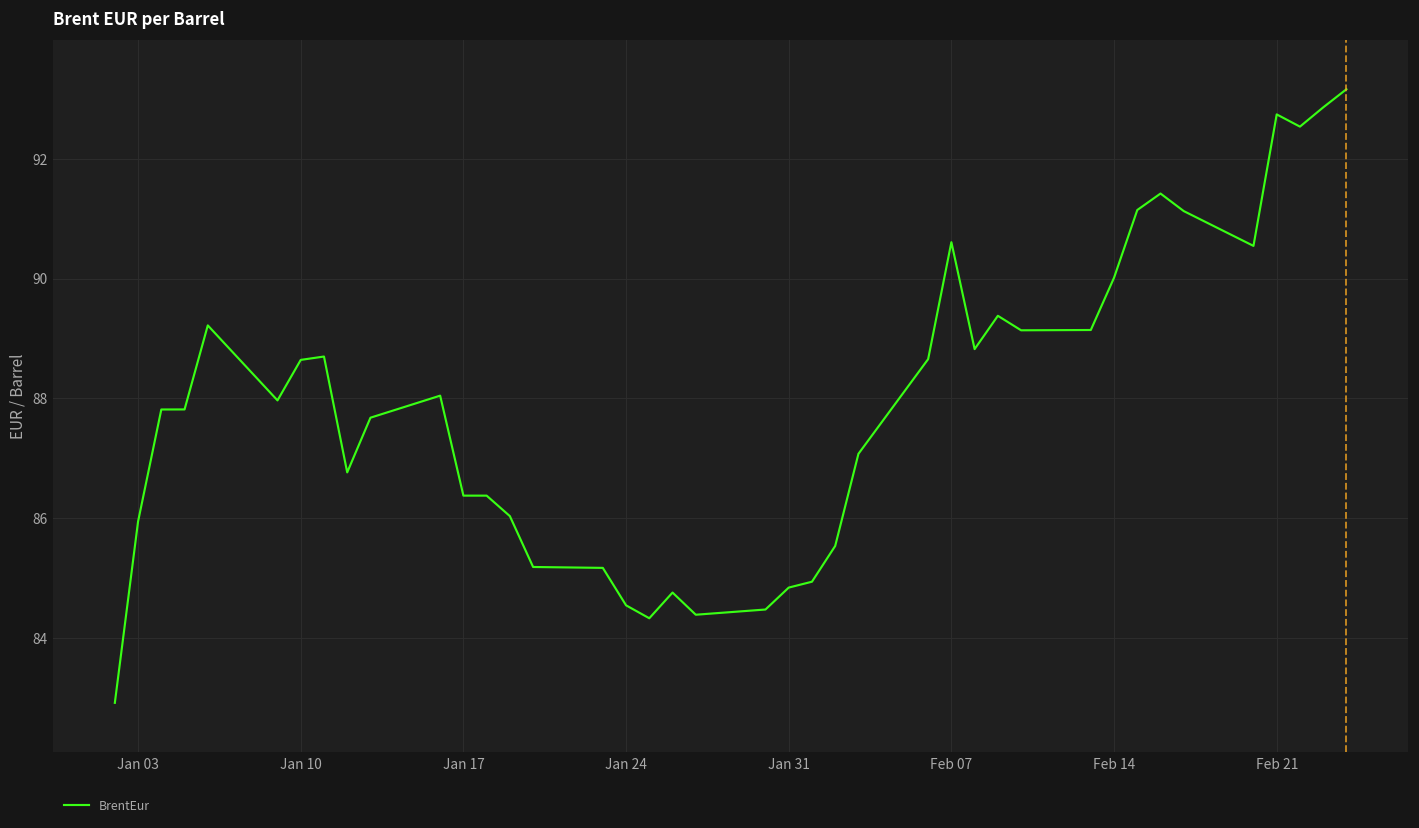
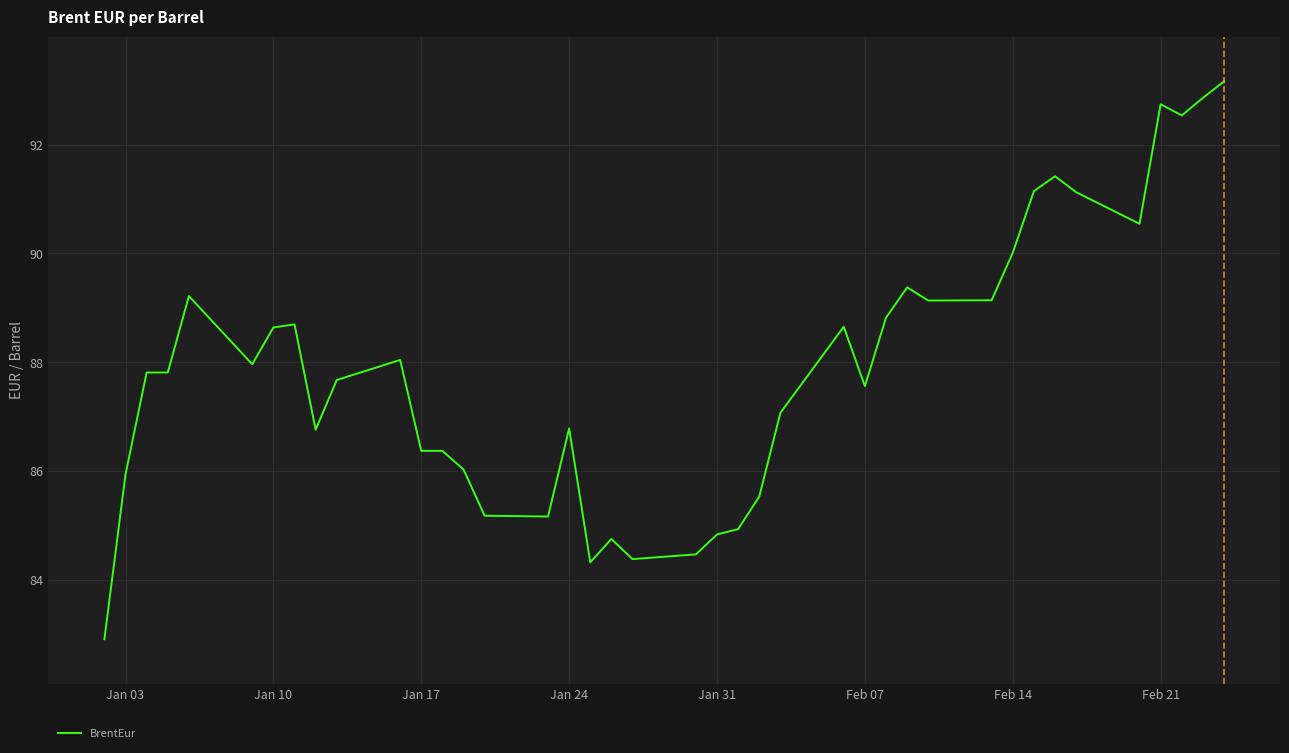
Jan 24: 84.5 -> 86.8
Feb 07: 90.6 -> 87.6
